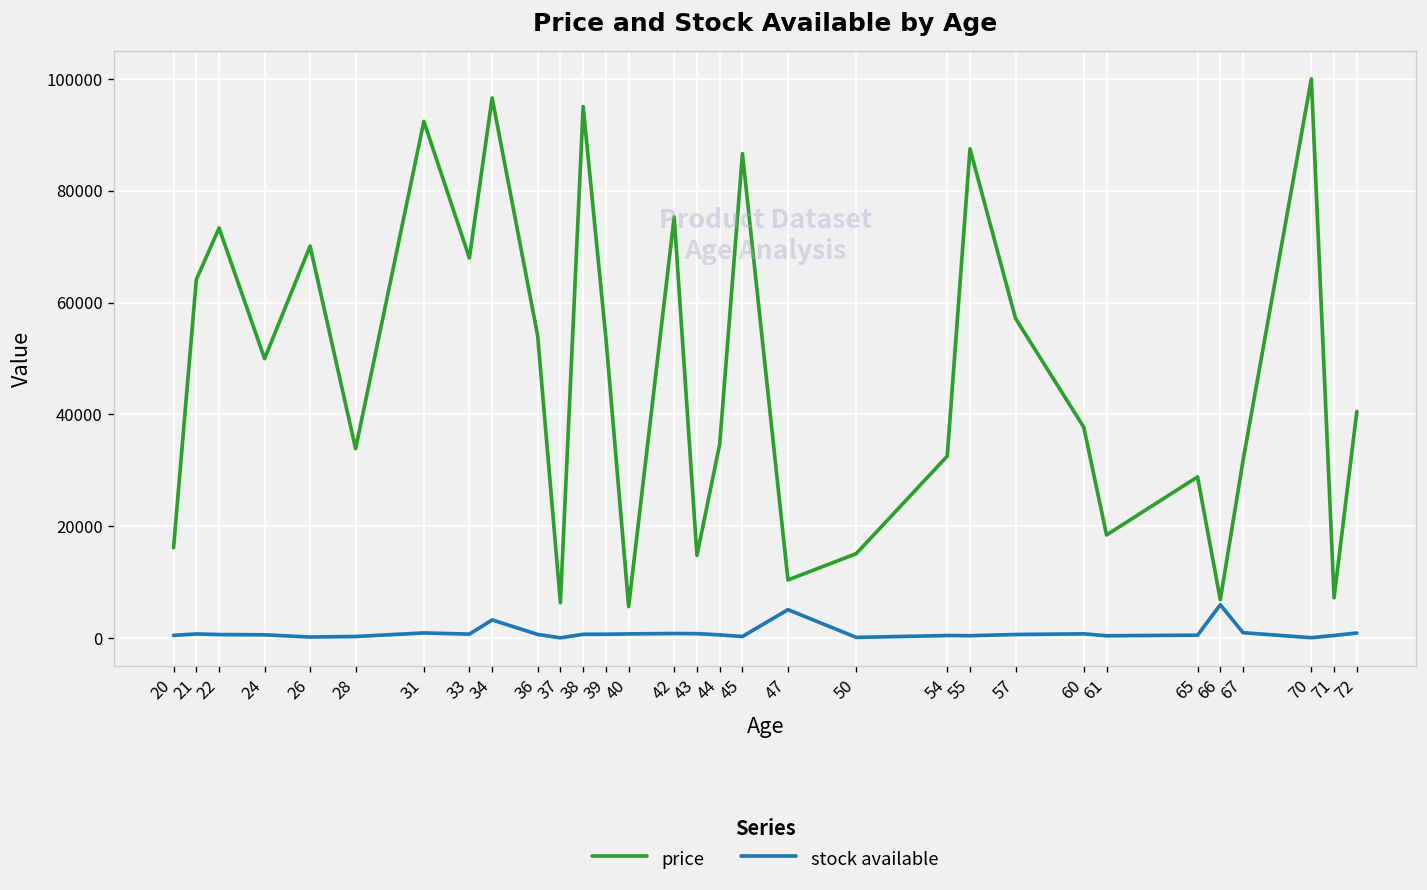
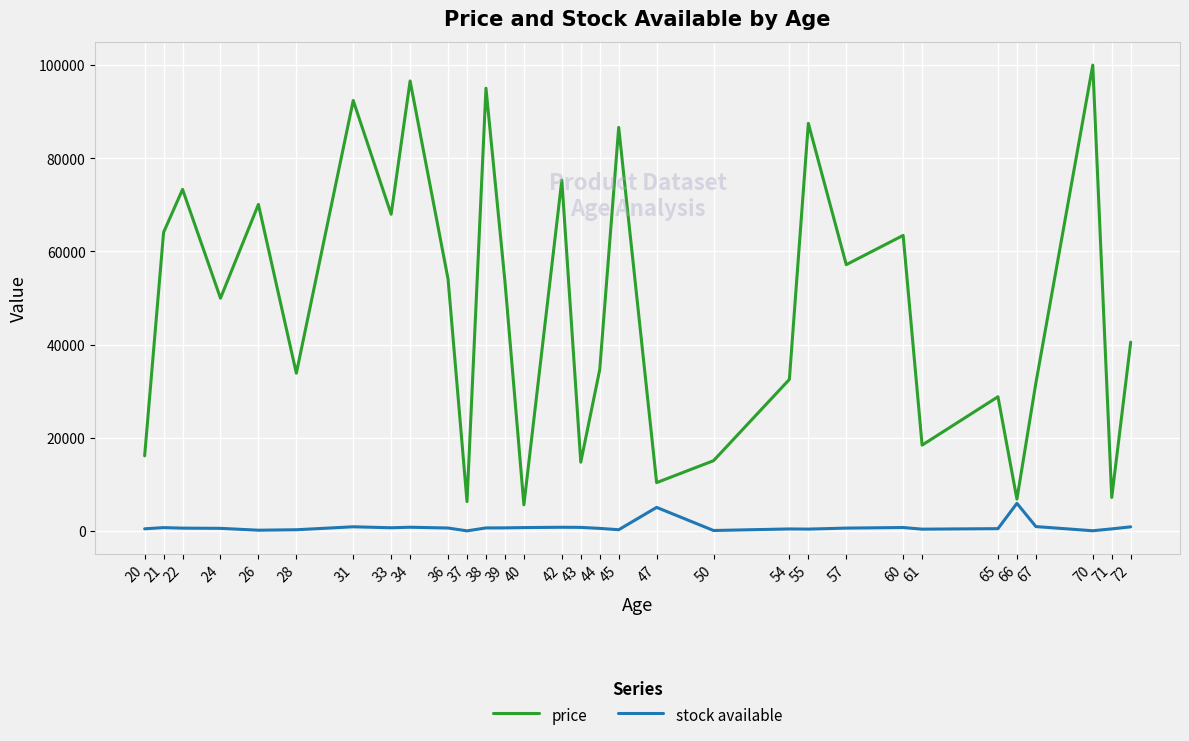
stock available, 34: 3000 -> 1000
price, 60: 38000 -> 63000
